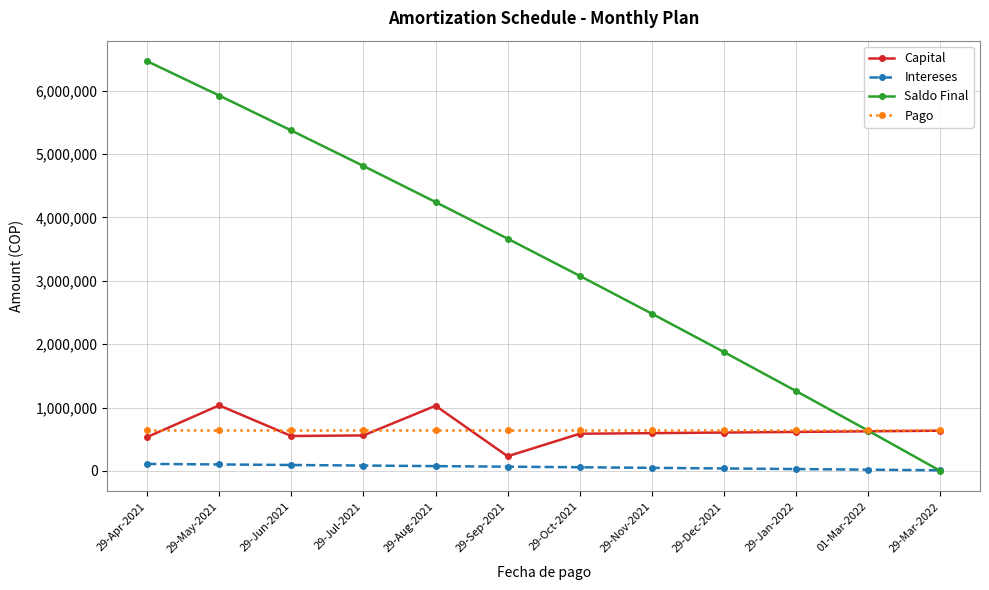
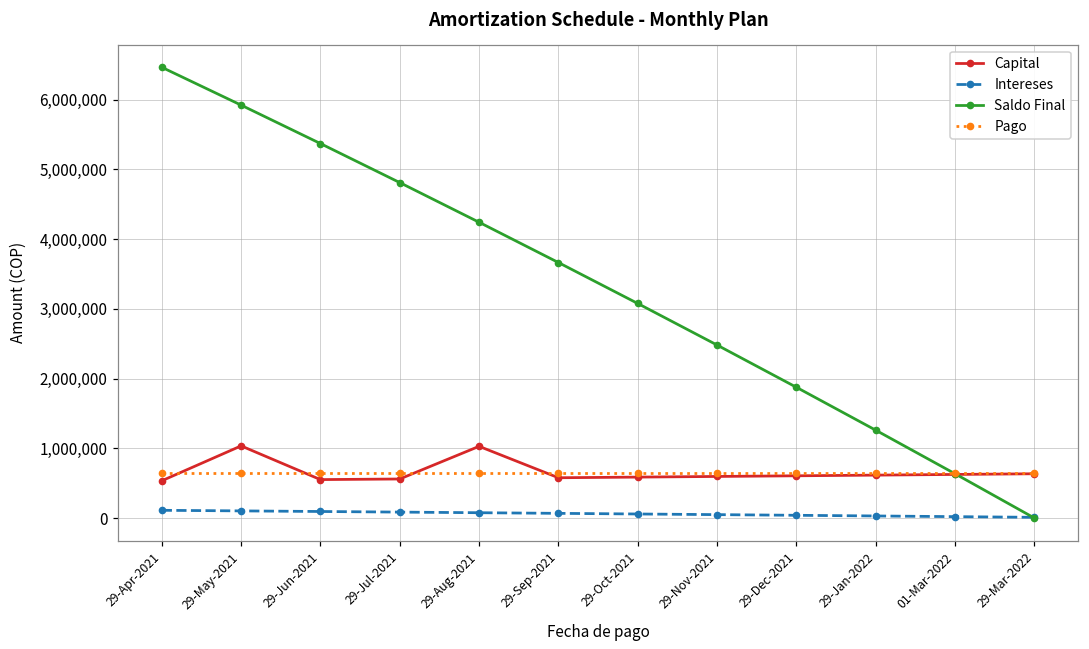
Capital, 29-Sep-2021: 200,000 -> 600,000
